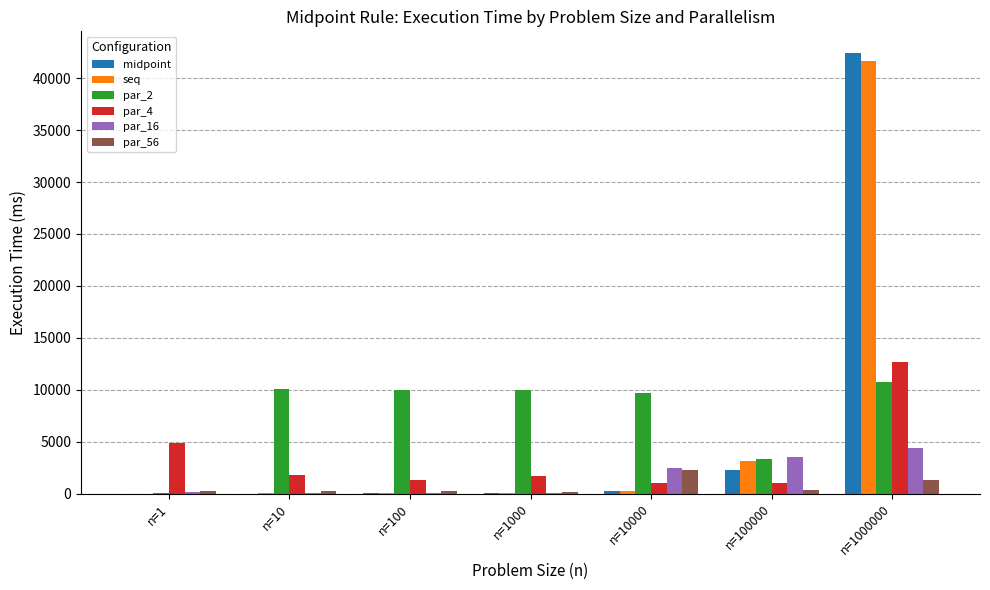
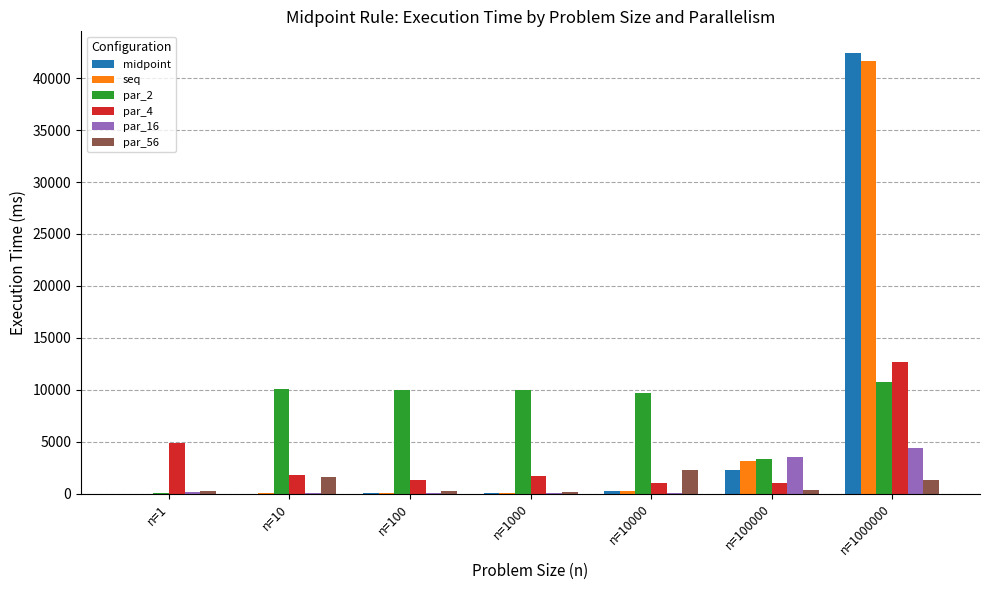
par_56, n=10: 200 -> 1600
par_16, n=10000: 2400 -> 100
